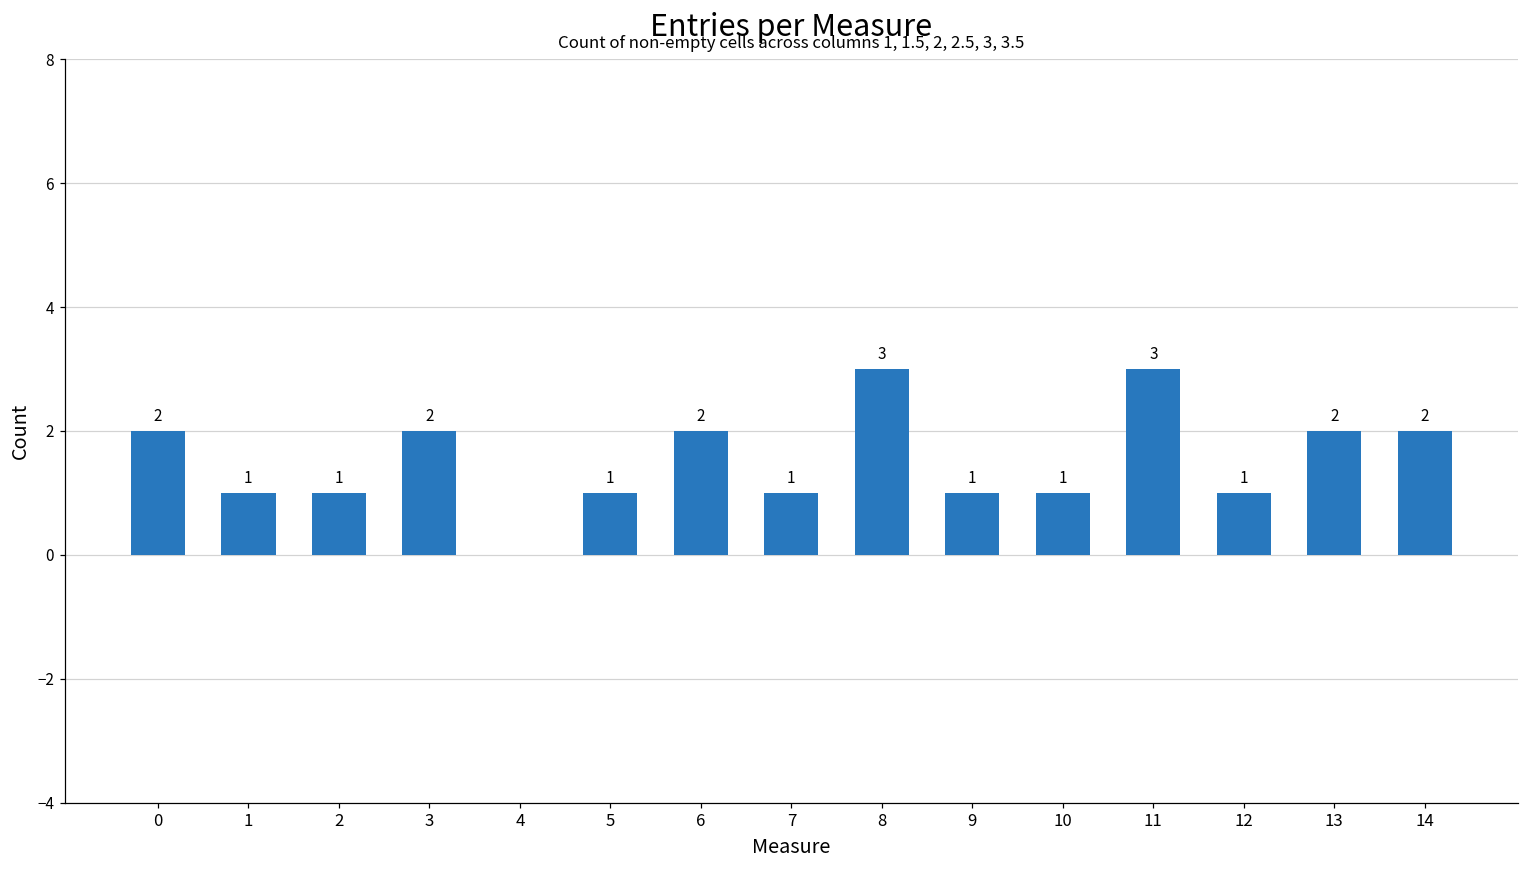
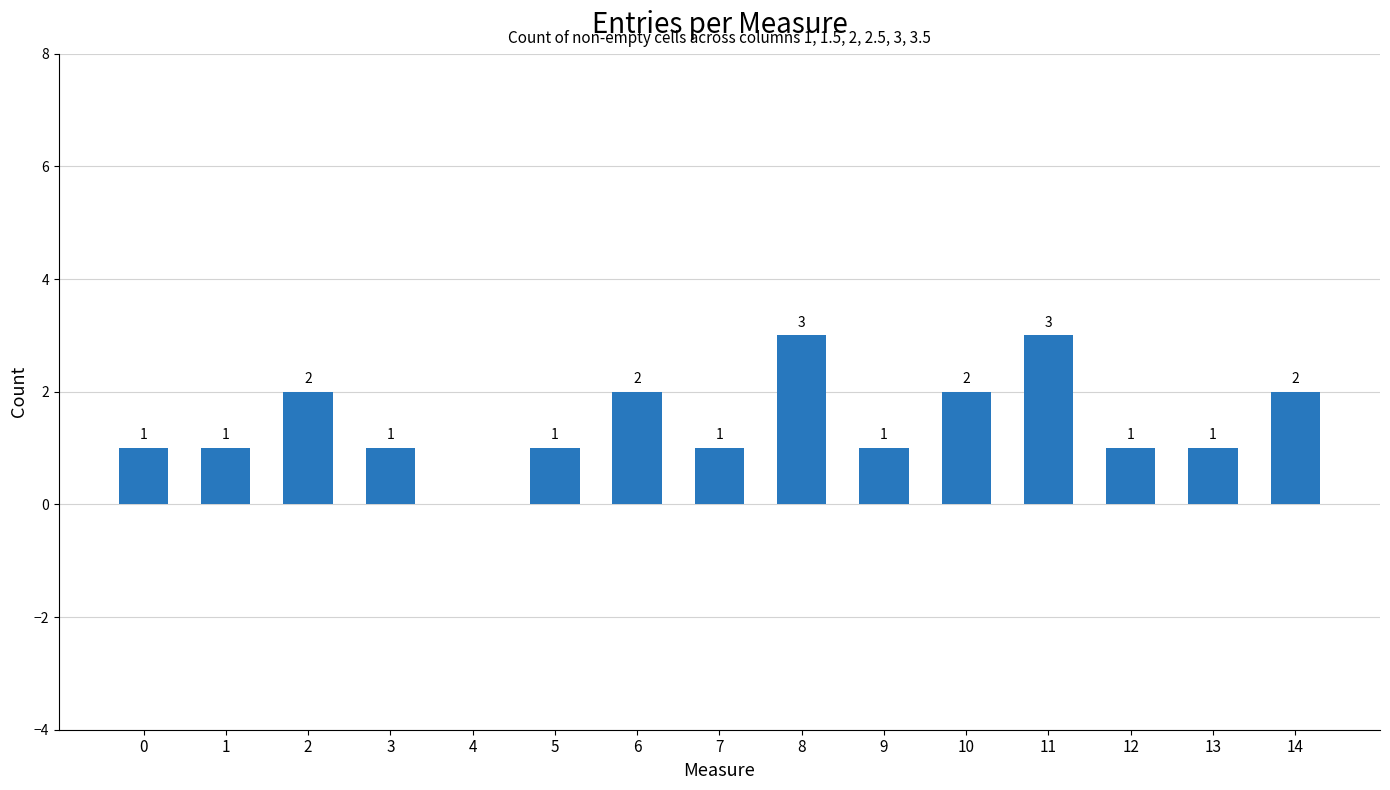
0: 2 -> 1
2: 1 -> 2
3: 2 -> 1
10: 1 -> 2
13: 2 -> 1
